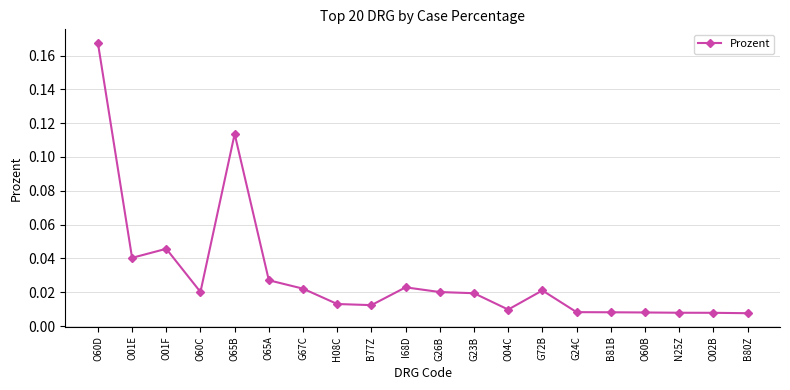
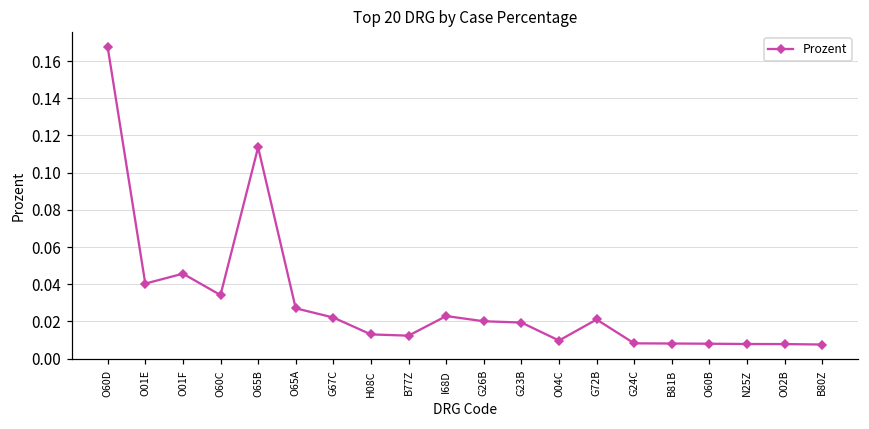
O60C: 0.020 -> 0.034
